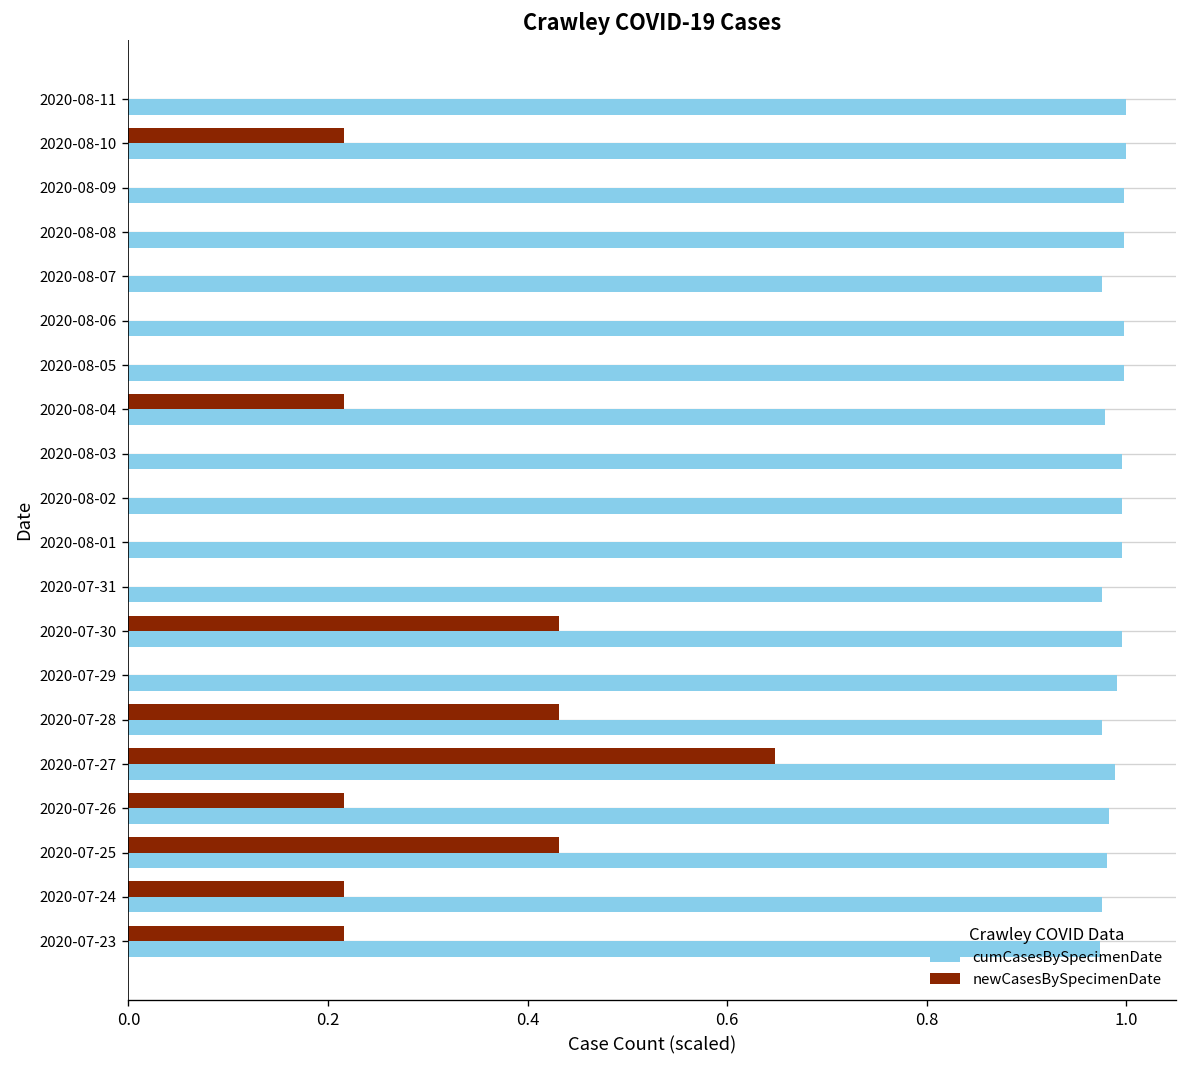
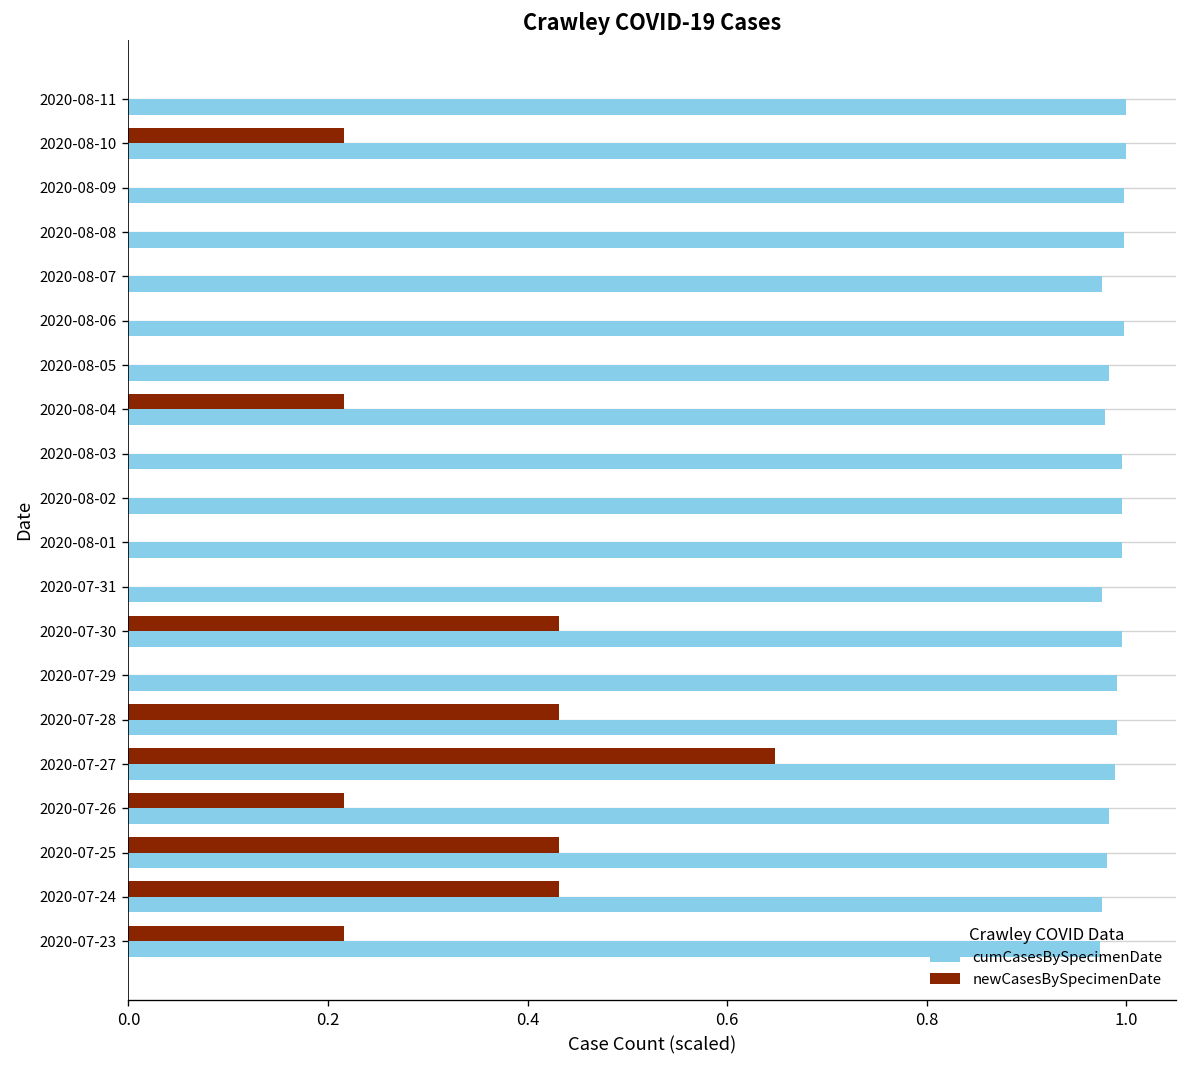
cumCasesBySpecimenDate, 2020-08-05: 1.00 -> 0.98
cumCasesBySpecimenDate, 2020-07-28: 0.98 -> 0.99
newCasesBySpecimenDate, 2020-07-24: 0.22 -> 0.43
